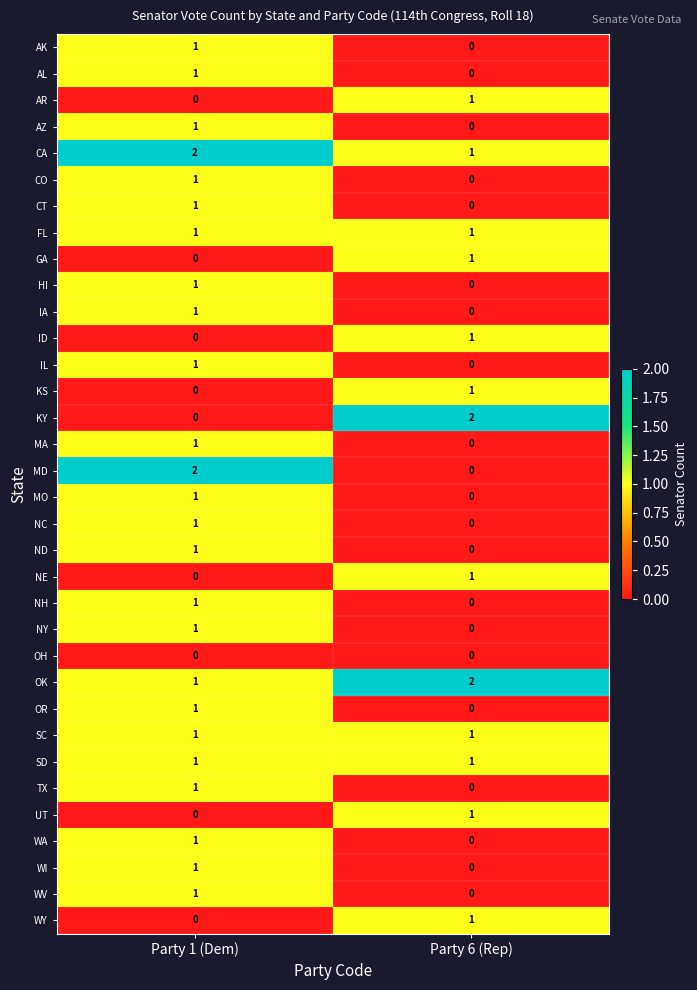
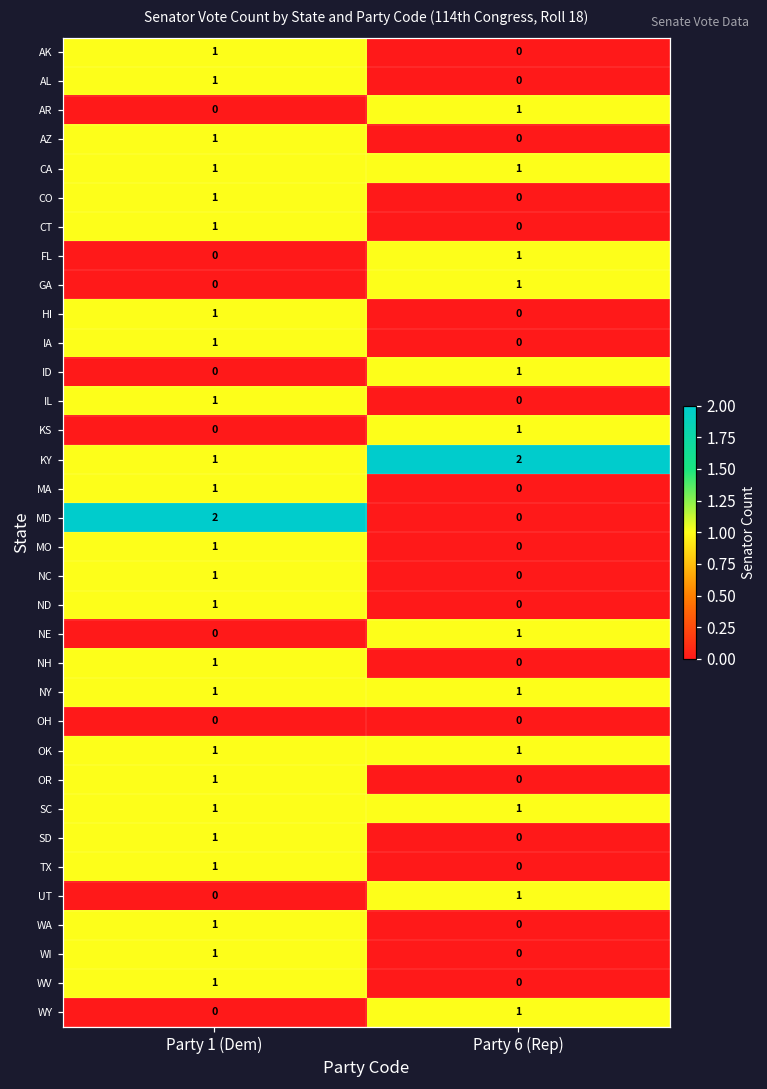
CA, Party 1 (Dem): 2 -> 1
FL, Party 1 (Dem): 1 -> 0
KY, Party 1 (Dem): 0 -> 1
NY, Party 6 (Rep): 0 -> 1
OK, Party 6 (Rep): 2 -> 1
SD, Party 6 (Rep): 1 -> 0
